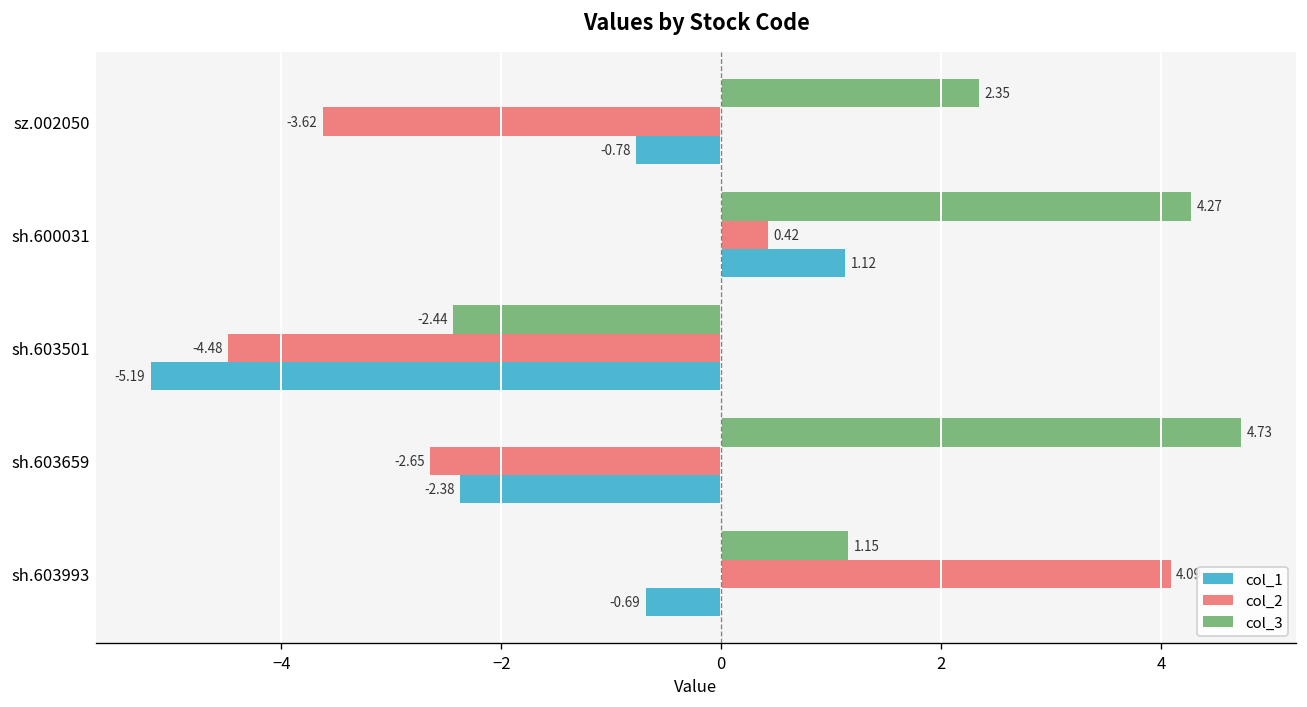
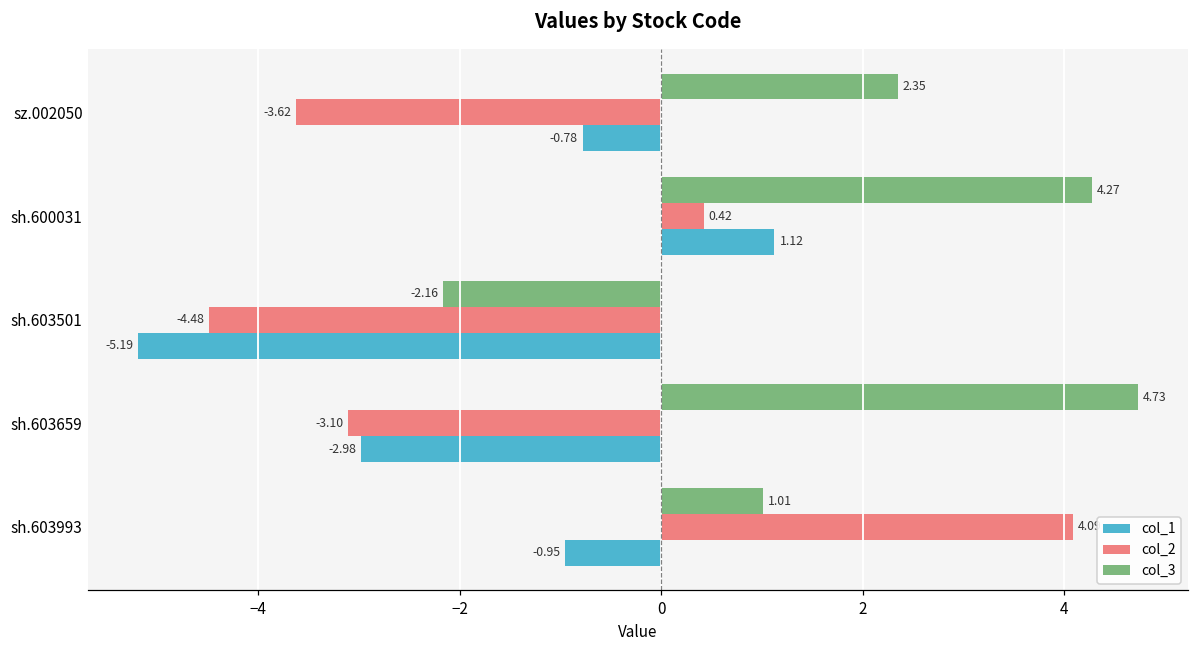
col_3, sh.603501: -2.44 -> -2.16
col_2, sh.603659: -2.65 -> -3.10
col_1, sh.603659: -2.38 -> -2.98
col_3, sh.603993: 1.15 -> 1.01
col_1, sh.603993: -0.69 -> -0.95
